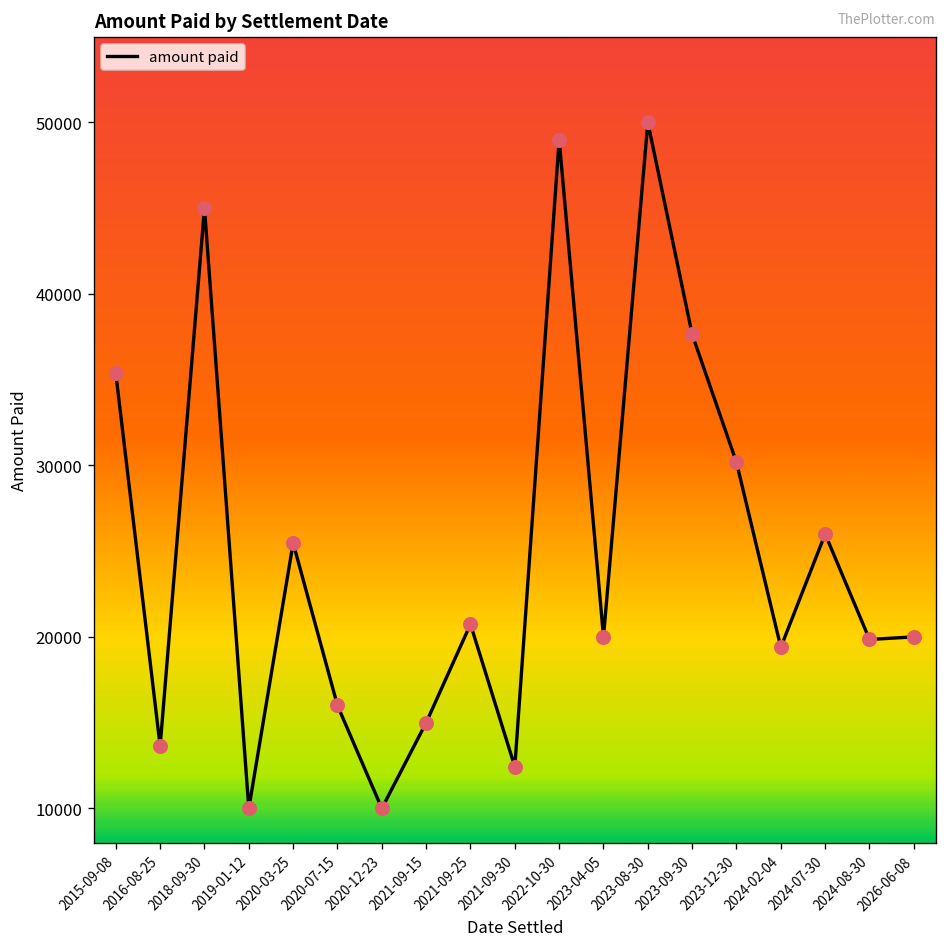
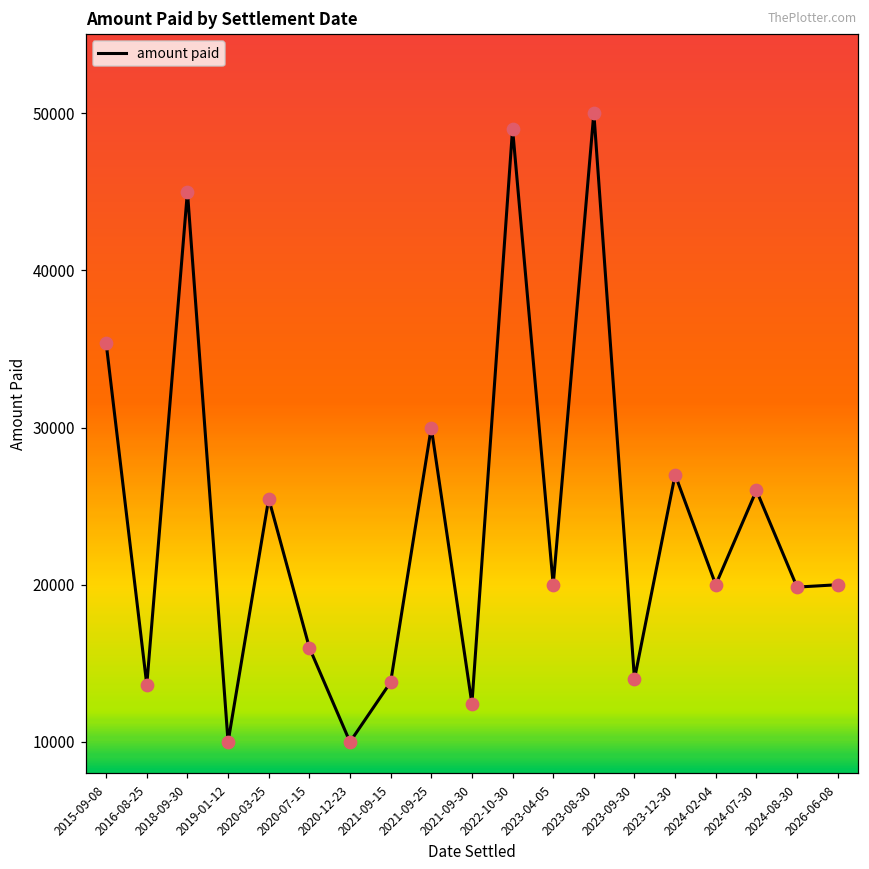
2021-09-15: 15000 -> 13800
2021-09-25: 20700 -> 30000
2023-09-30: 37600 -> 14000
2023-12-30: 30200 -> 27000
2024-02-04: 19400 -> 20000
